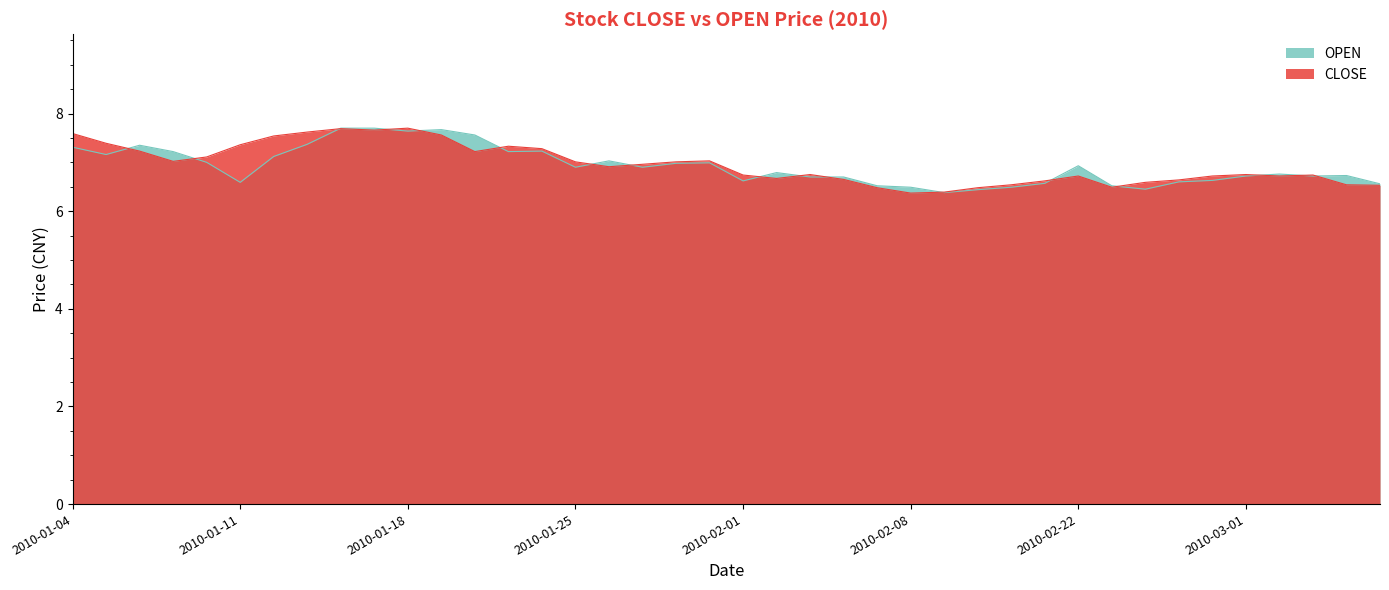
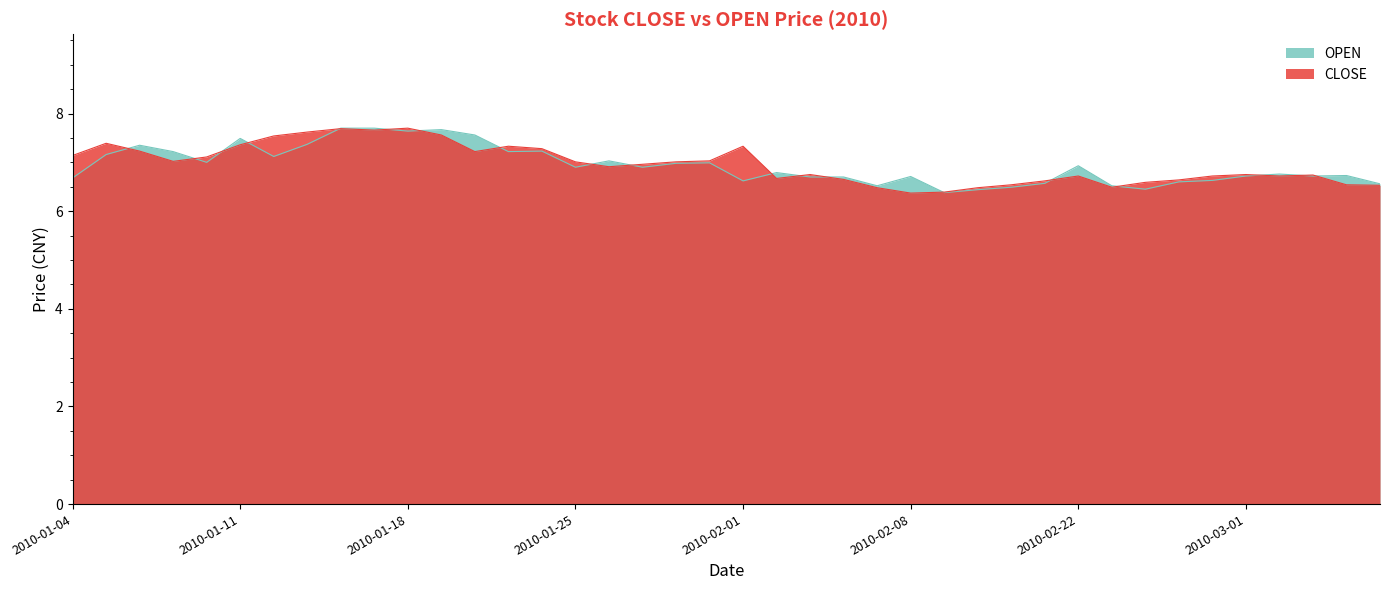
OPEN, 2010-01-04: 7.3 -> 6.7
CLOSE, 2010-01-04: 7.6 -> 7.1
OPEN, 2010-01-11: 6.6 -> 7.5
CLOSE, 2010-02-01: 6.7 -> 7.3
OPEN, 2010-02-08: 6.5 -> 6.7
